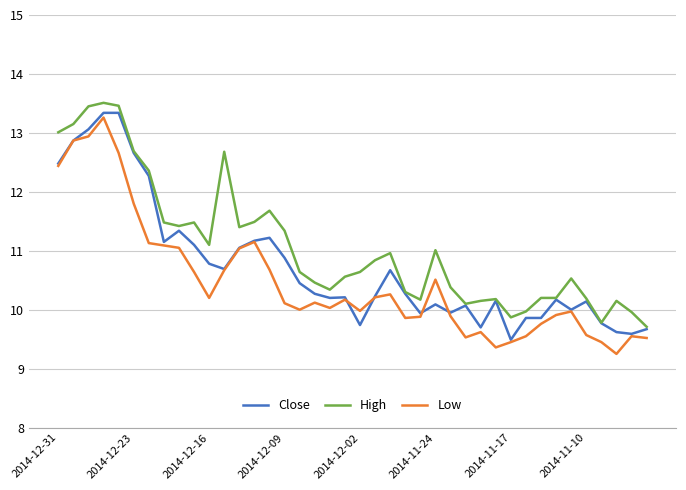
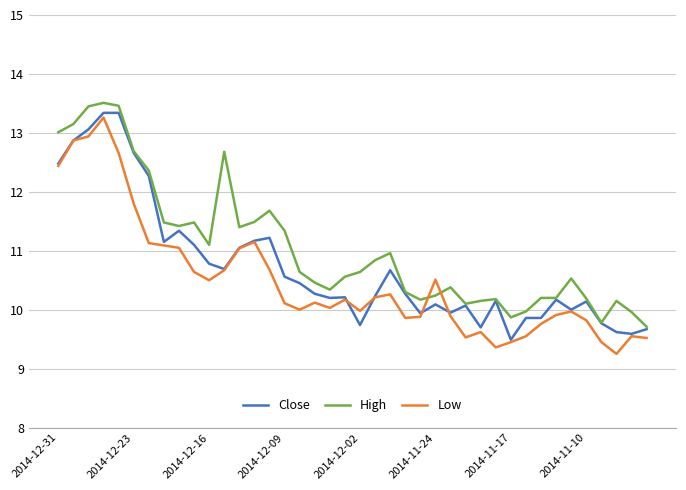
Low, 2014-12-16: 10.2 -> 10.5
Close, 2014-12-09: 10.9 -> 10.6
High, 2014-11-24: 11.0 -> 10.2
Low, 2014-11-10: 9.6 -> 9.8
